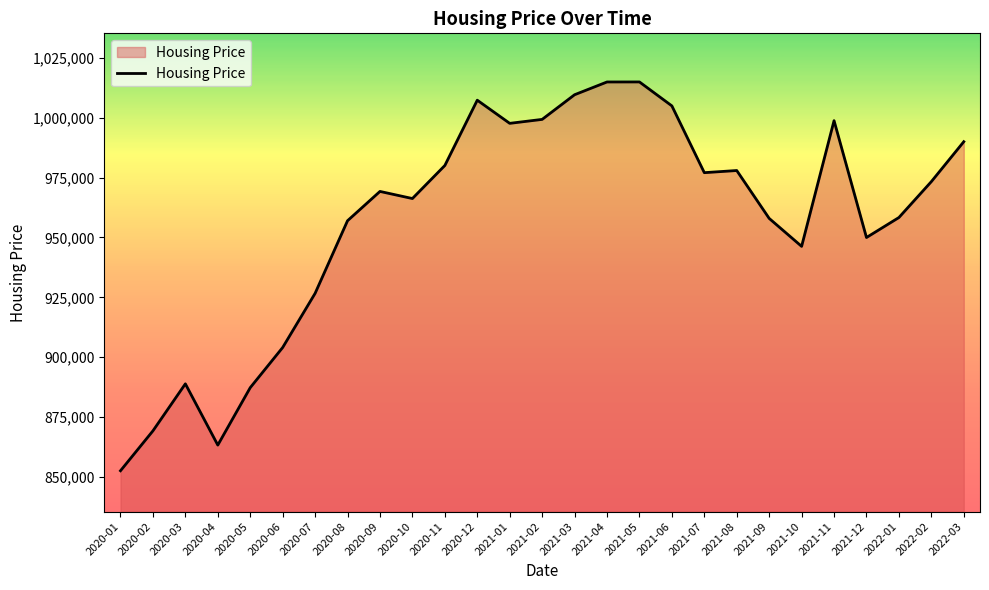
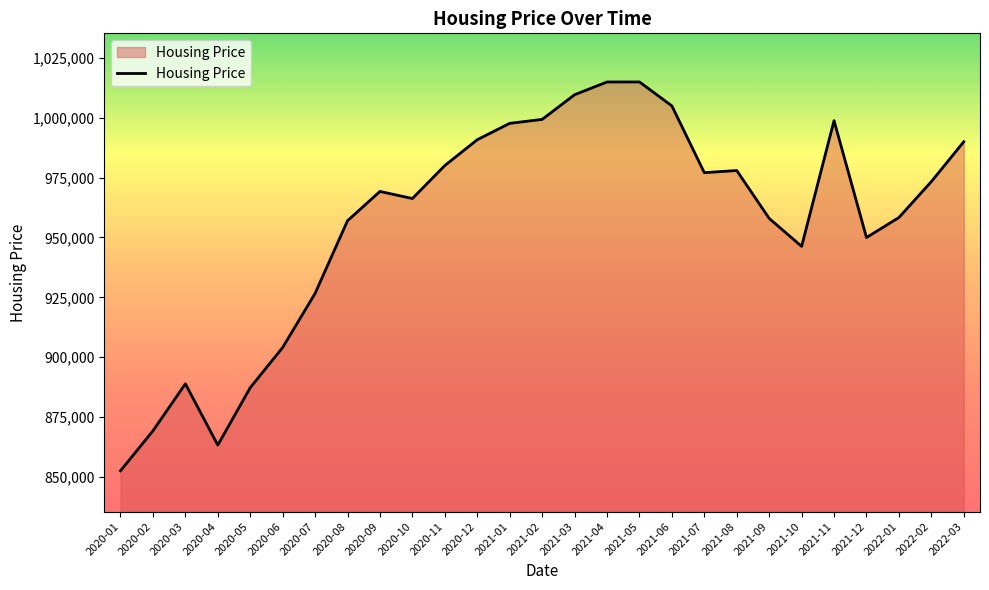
2020-12: 1,007,000 -> 991,000
